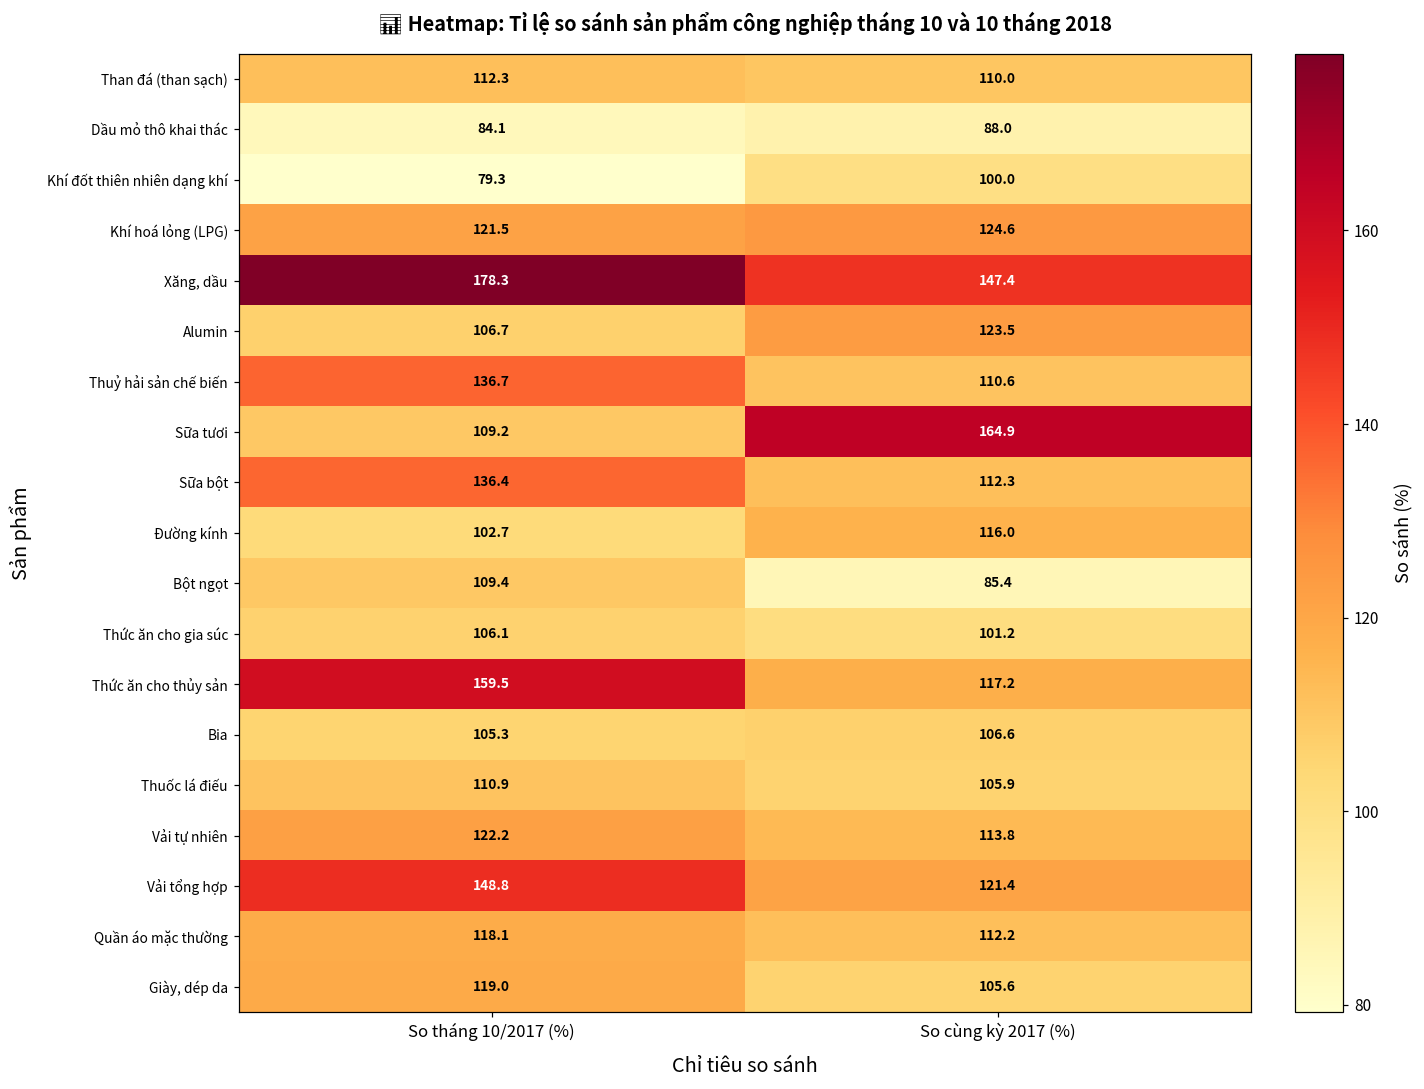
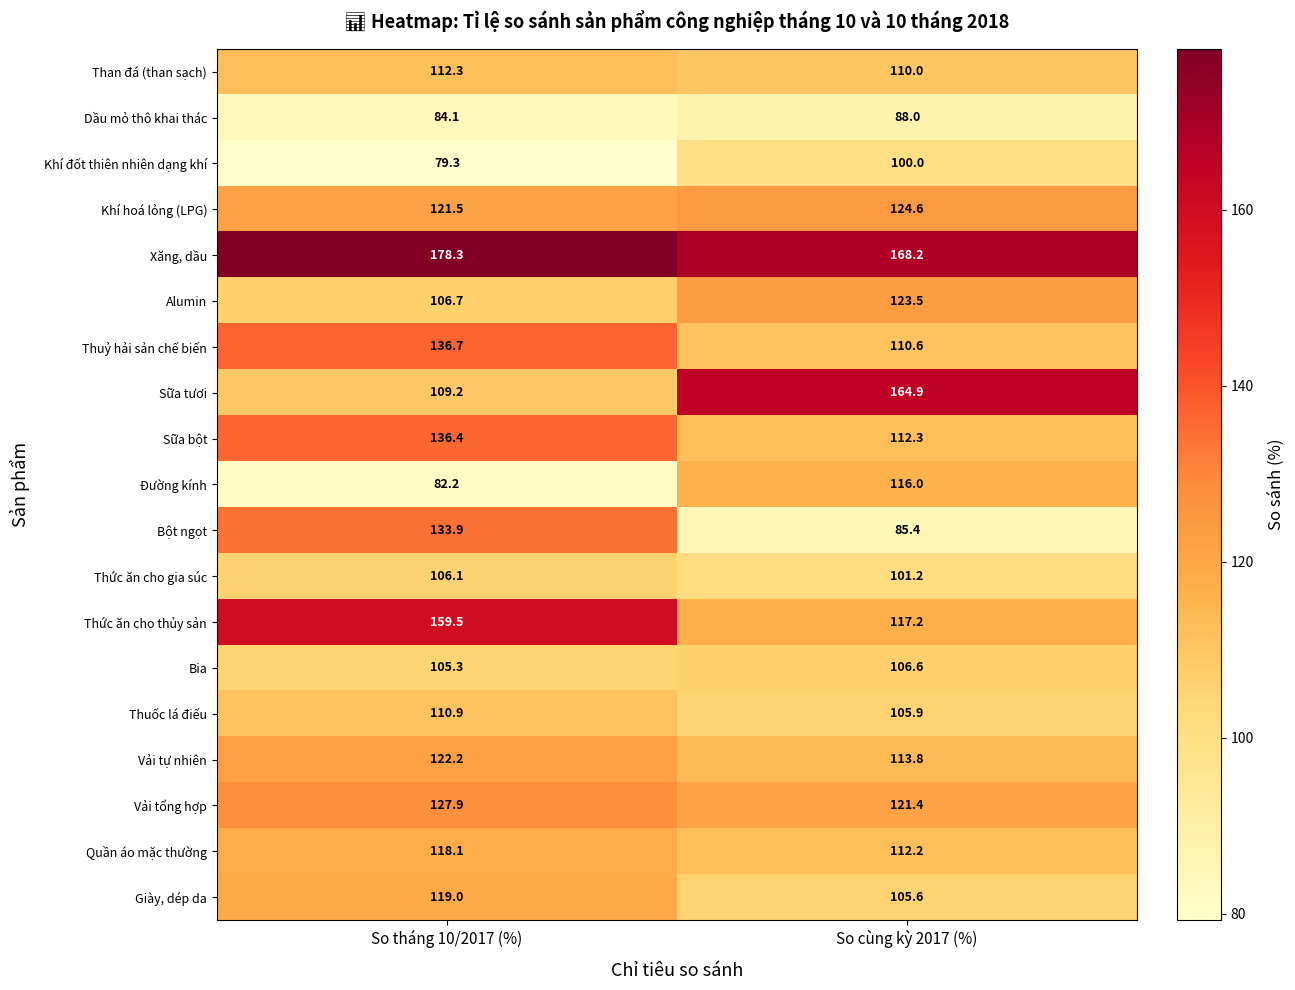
Xăng, dầu, So cùng kỳ 2017 (%): 147.4 -> 168.2
Đường kính, So tháng 10/2017 (%): 102.7 -> 82.2
Bột ngọt, So tháng 10/2017 (%): 109.4 -> 133.9
Vải tổng hợp, So tháng 10/2017 (%): 148.8 -> 127.9
